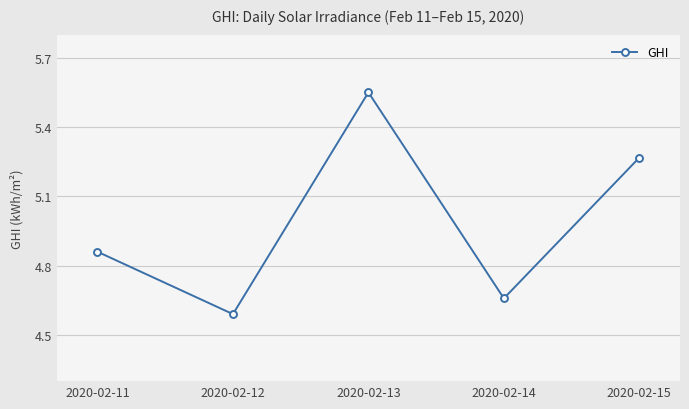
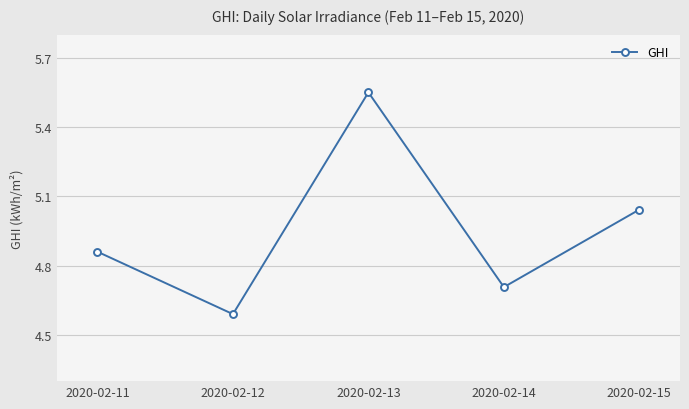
2020-02-14: 4.66 -> 4.71
2020-02-15: 5.27 -> 5.04
